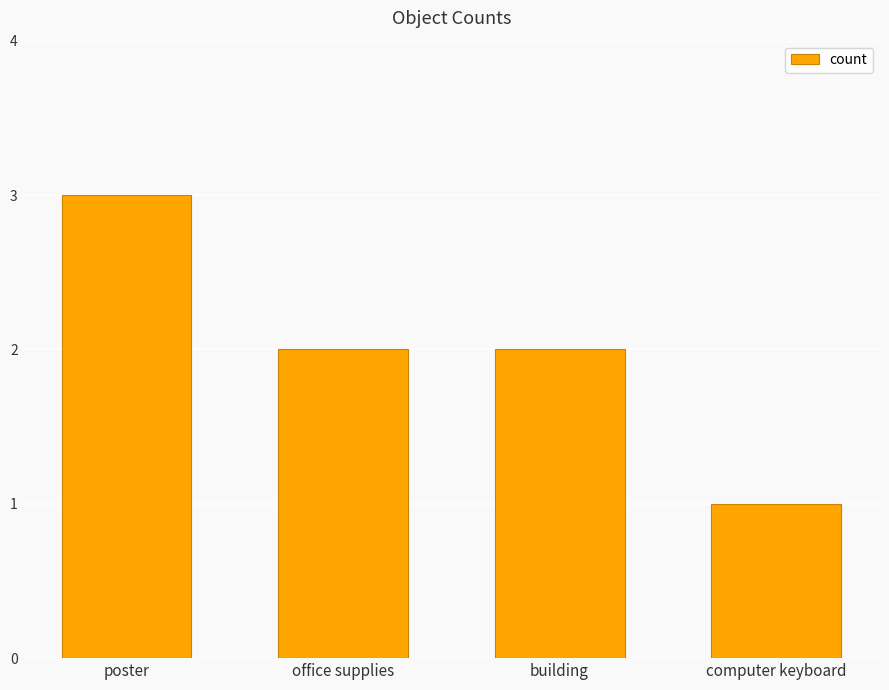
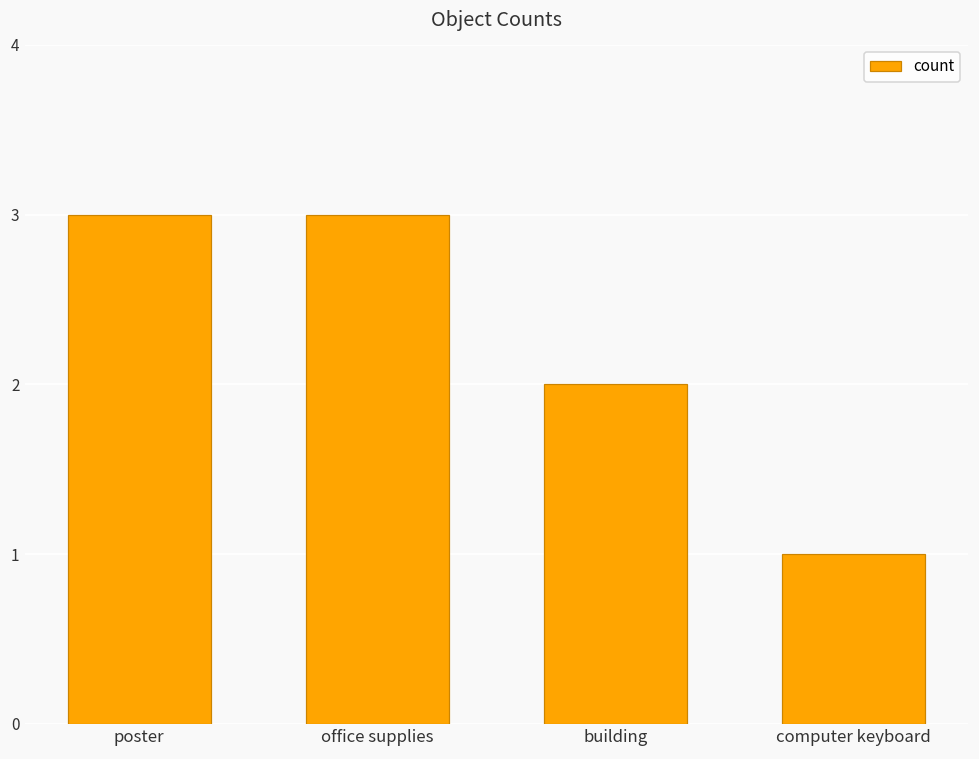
office supplies: 2 -> 3
